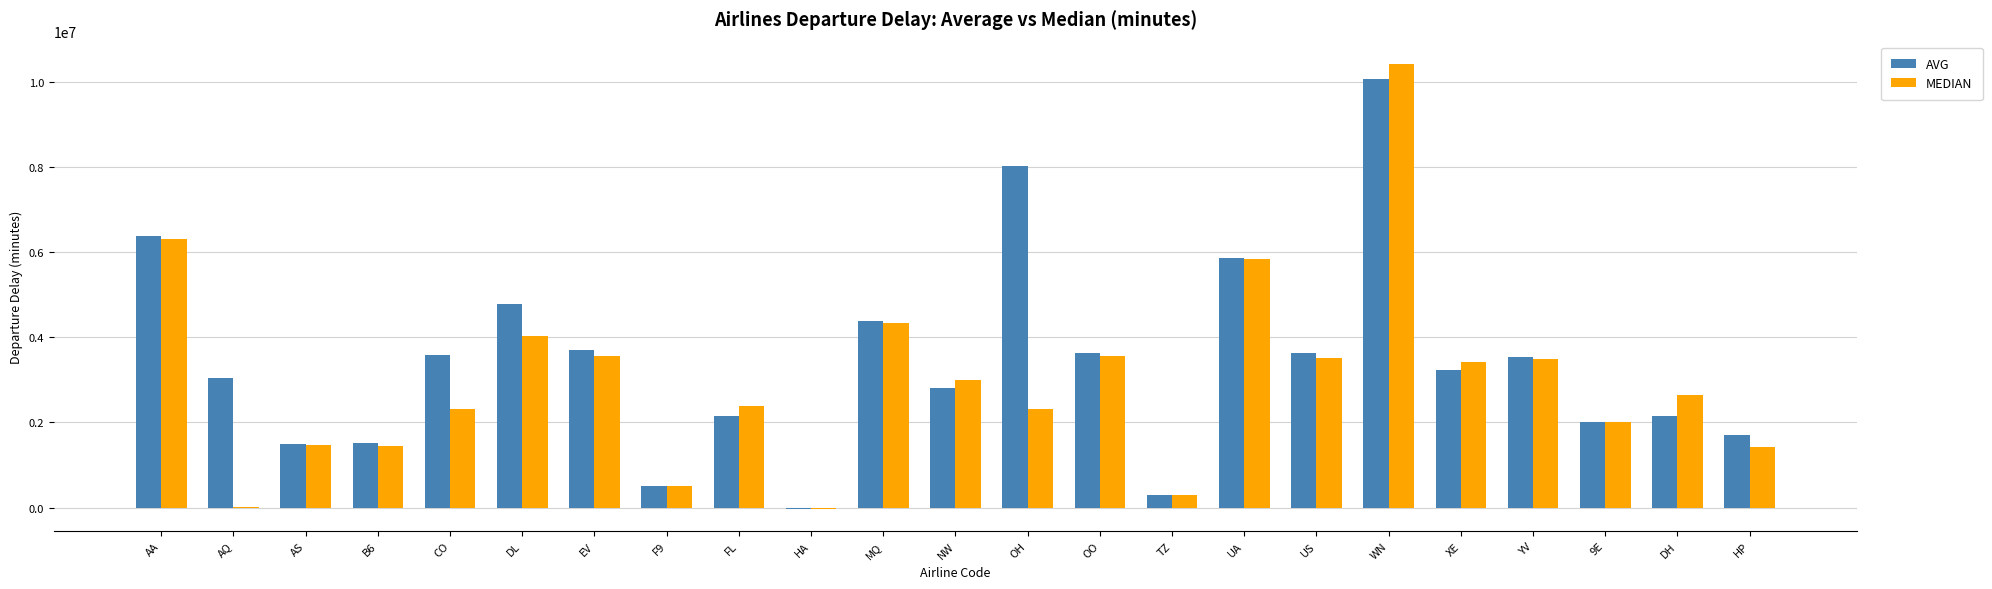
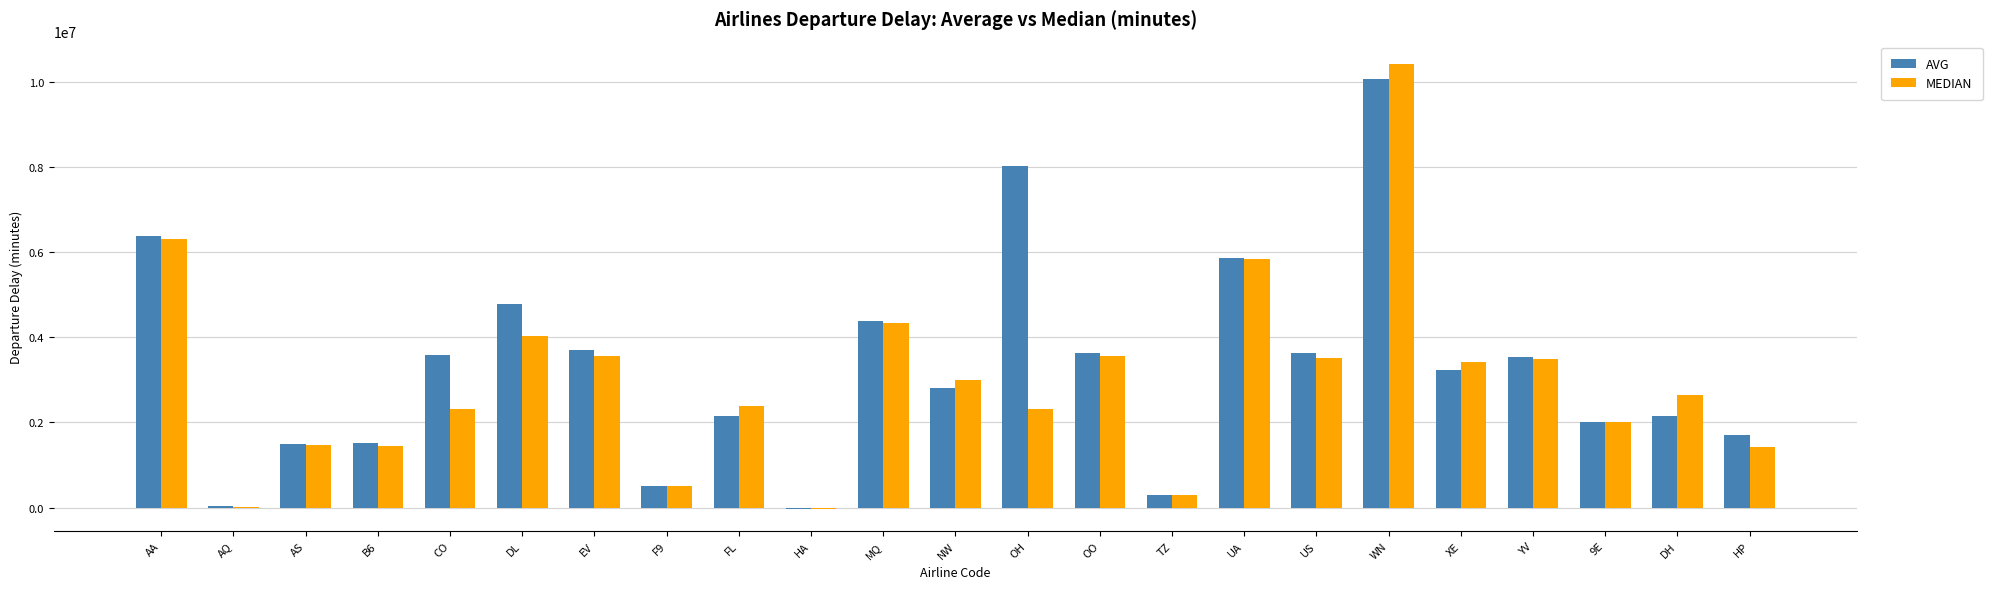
AVG, AQ: 3100000 -> 0
